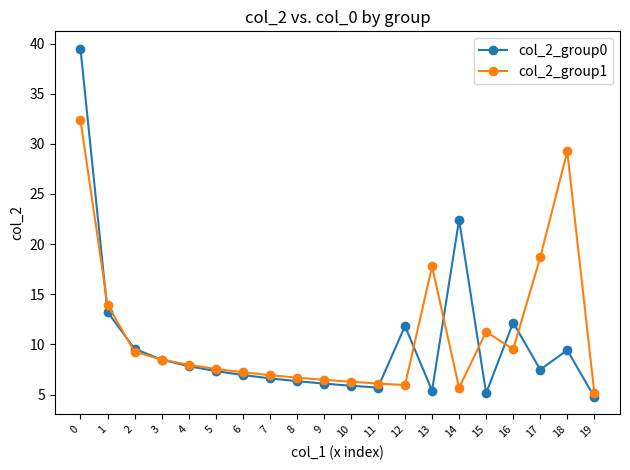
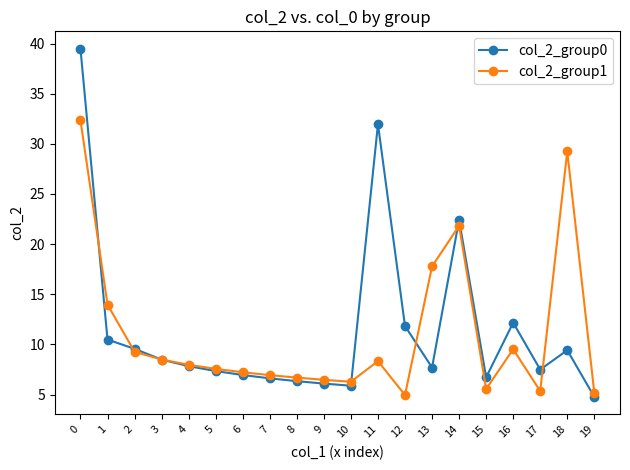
col_2_group0, 1: 13.2 -> 10.5
col_2_group0, 11: 5.7 -> 32.0
col_2_group1, 11: 6.1 -> 8.3
col_2_group1, 12: 5.9 -> 5.0
col_2_group0, 13: 5.4 -> 7.7
col_2_group1, 14: 5.7 -> 21.8
col_2_group0, 15: 5.1 -> 6.7
col_2_group1, 15: 11.3 -> 5.6
col_2_group1, 17: 18.7 -> 5.3
